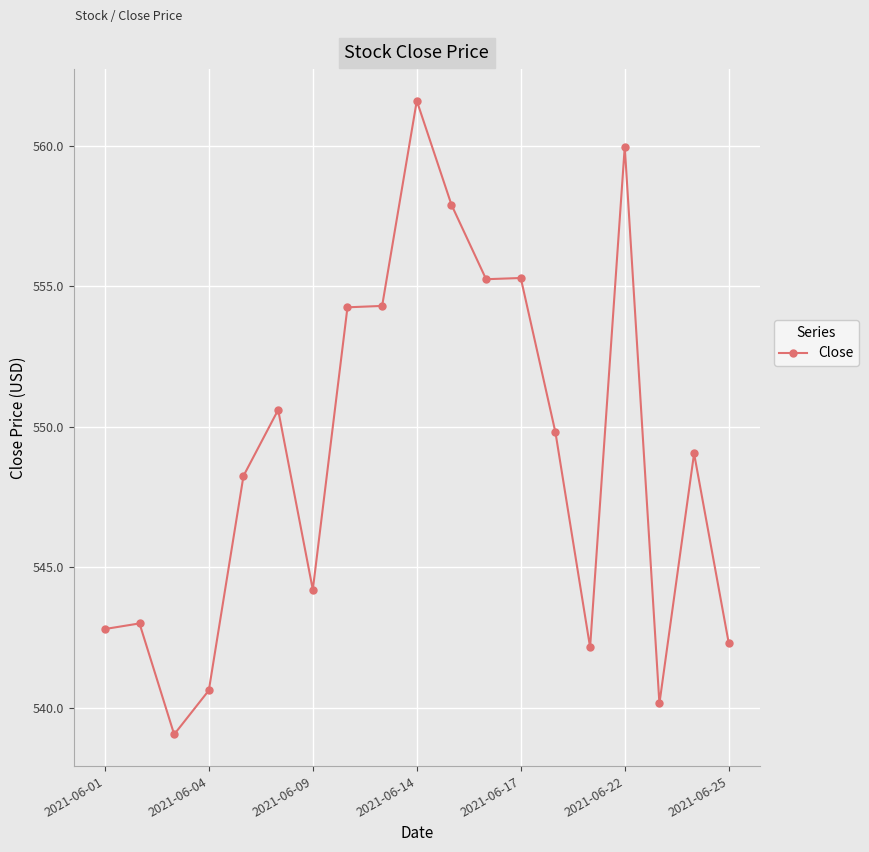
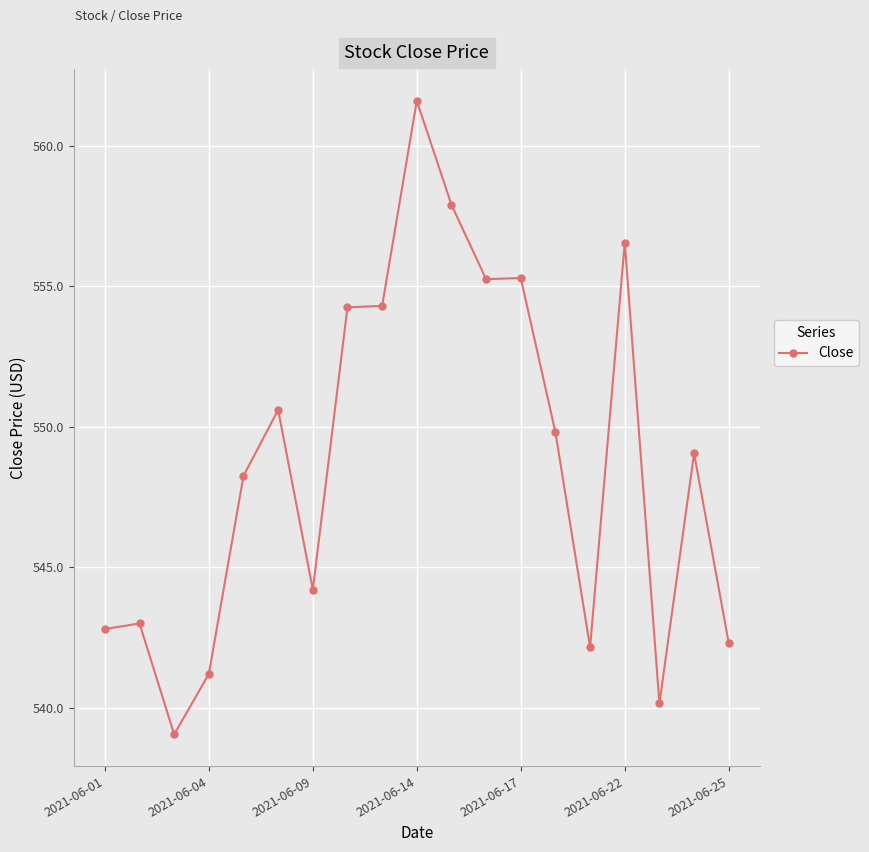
2021-06-04: 540.6 -> 541.2
2021-06-22: 560.0 -> 556.5
